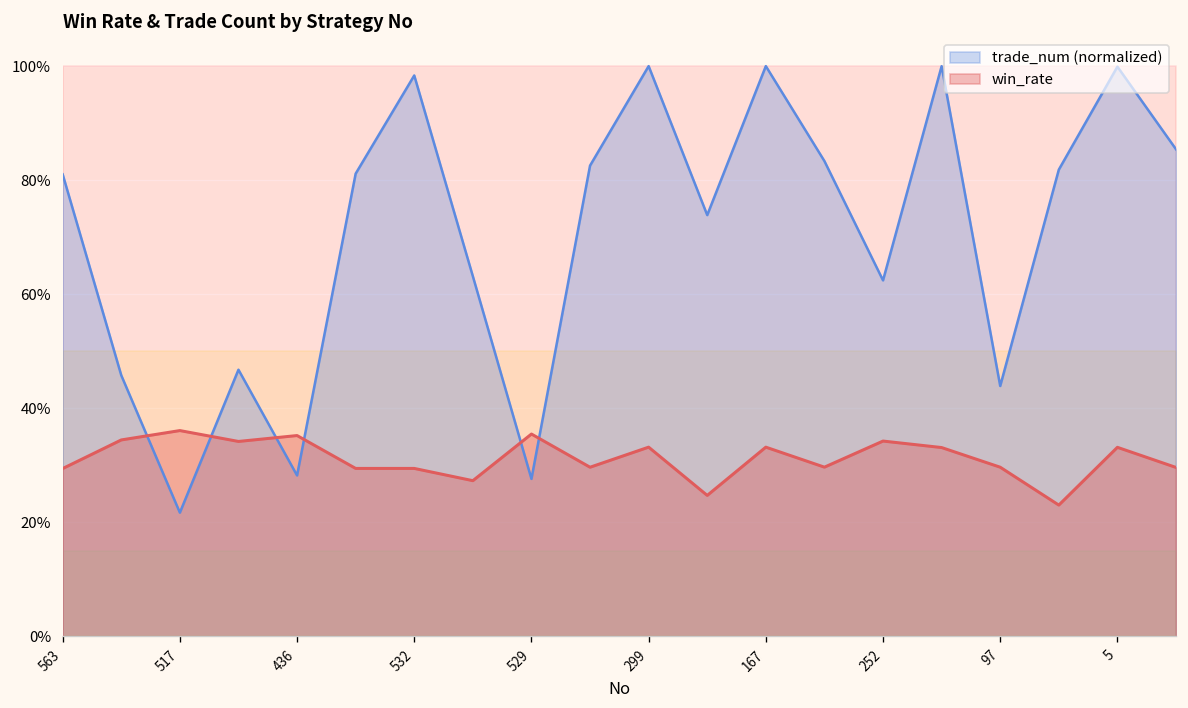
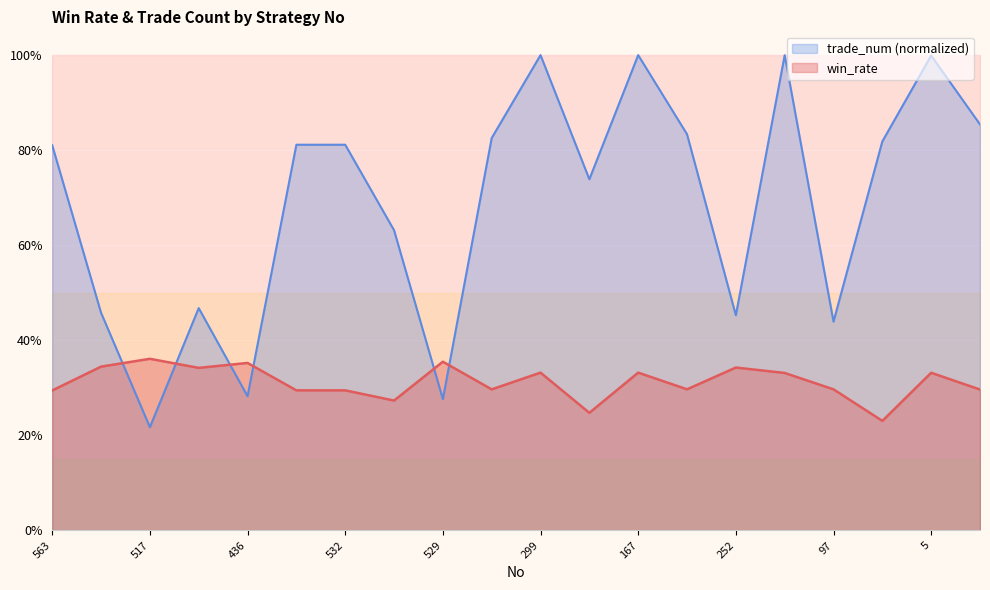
trade_num (normalized), 532: 98% -> 81%
trade_num (normalized), 252: 62% -> 45%
